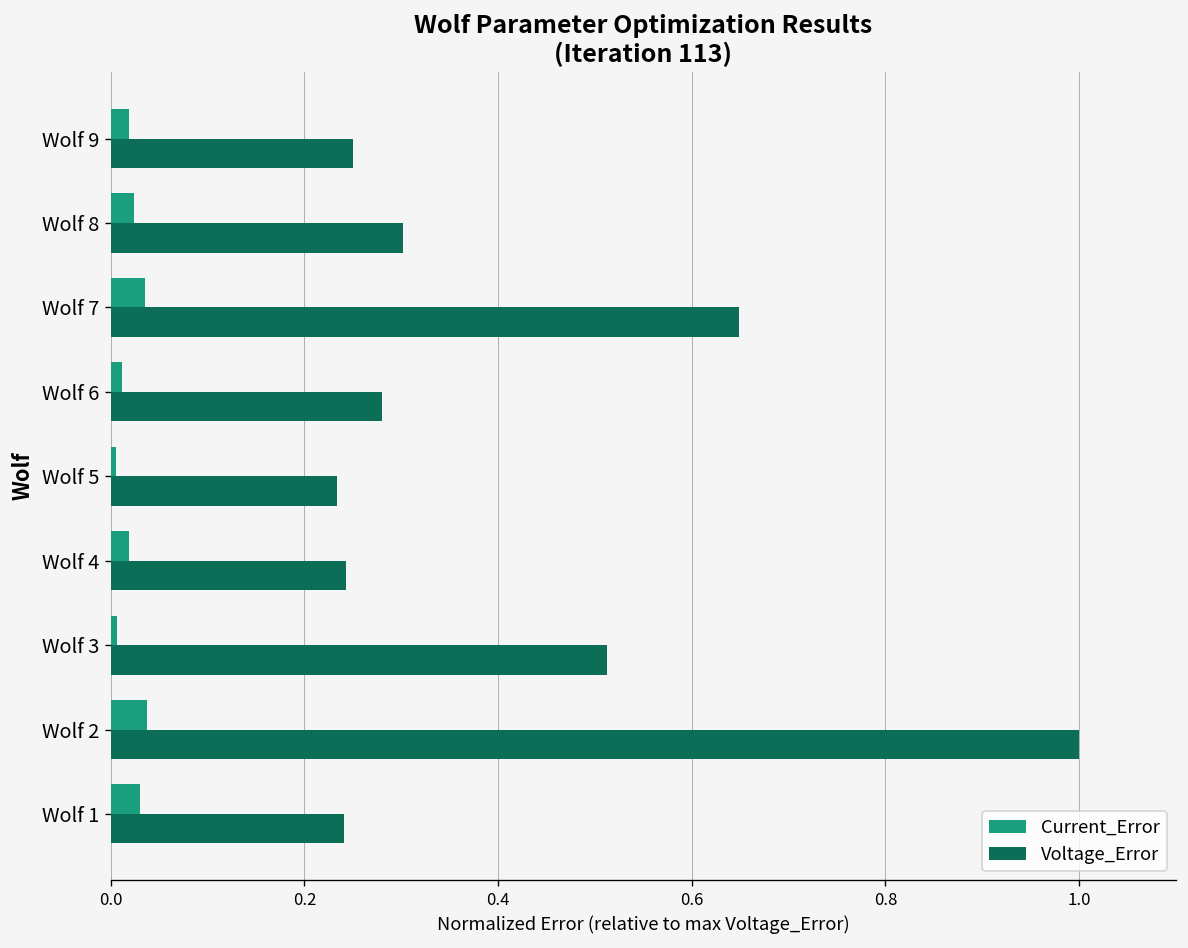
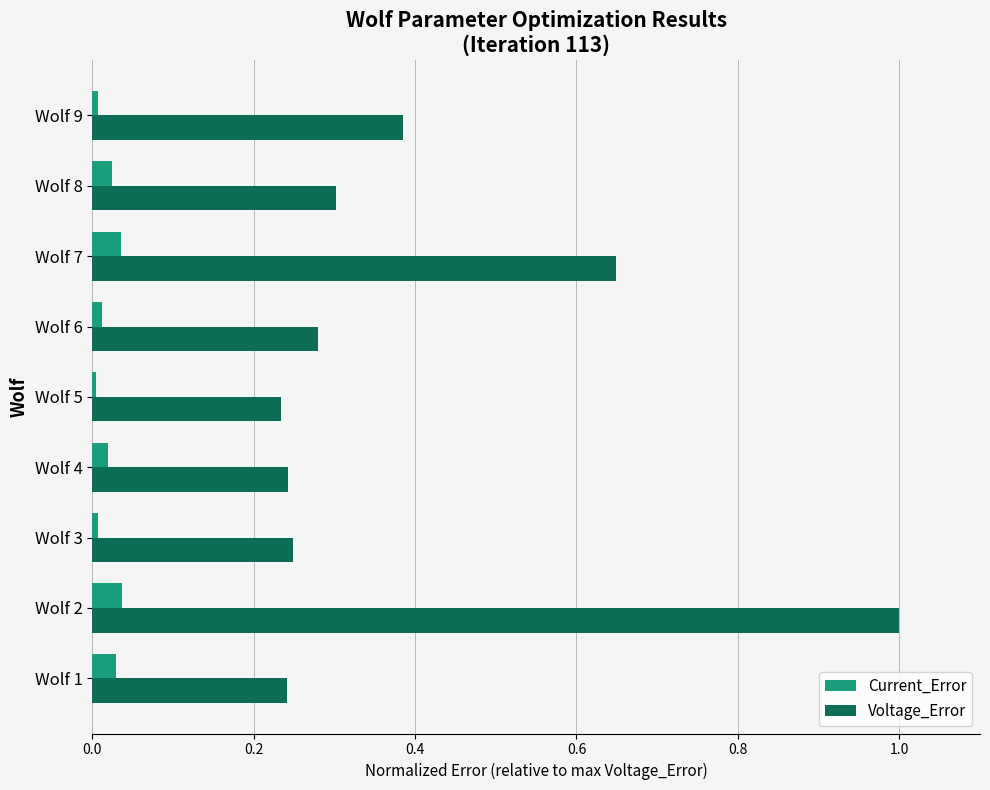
Current_Error, Wolf 9: 0.02 -> 0.01
Voltage_Error, Wolf 9: 0.25 -> 0.39
Voltage_Error, Wolf 3: 0.51 -> 0.25
